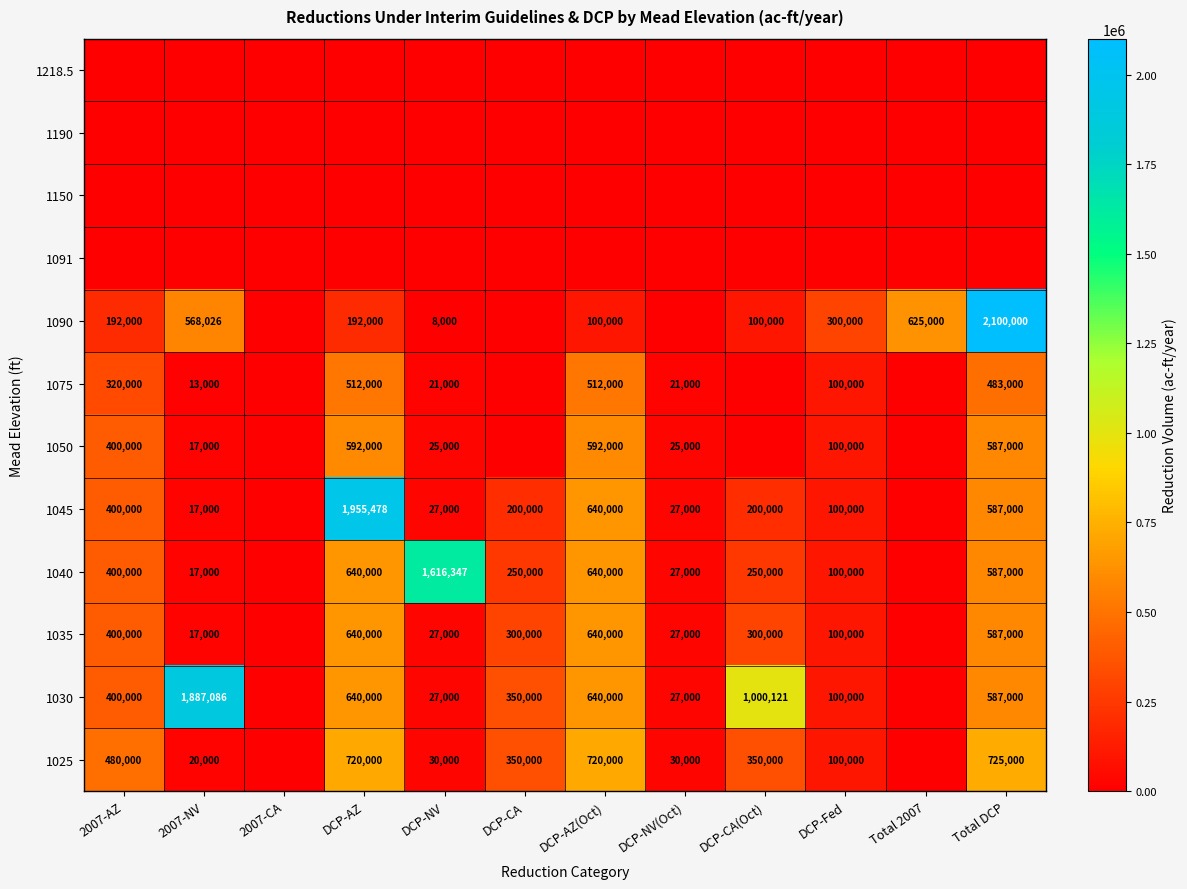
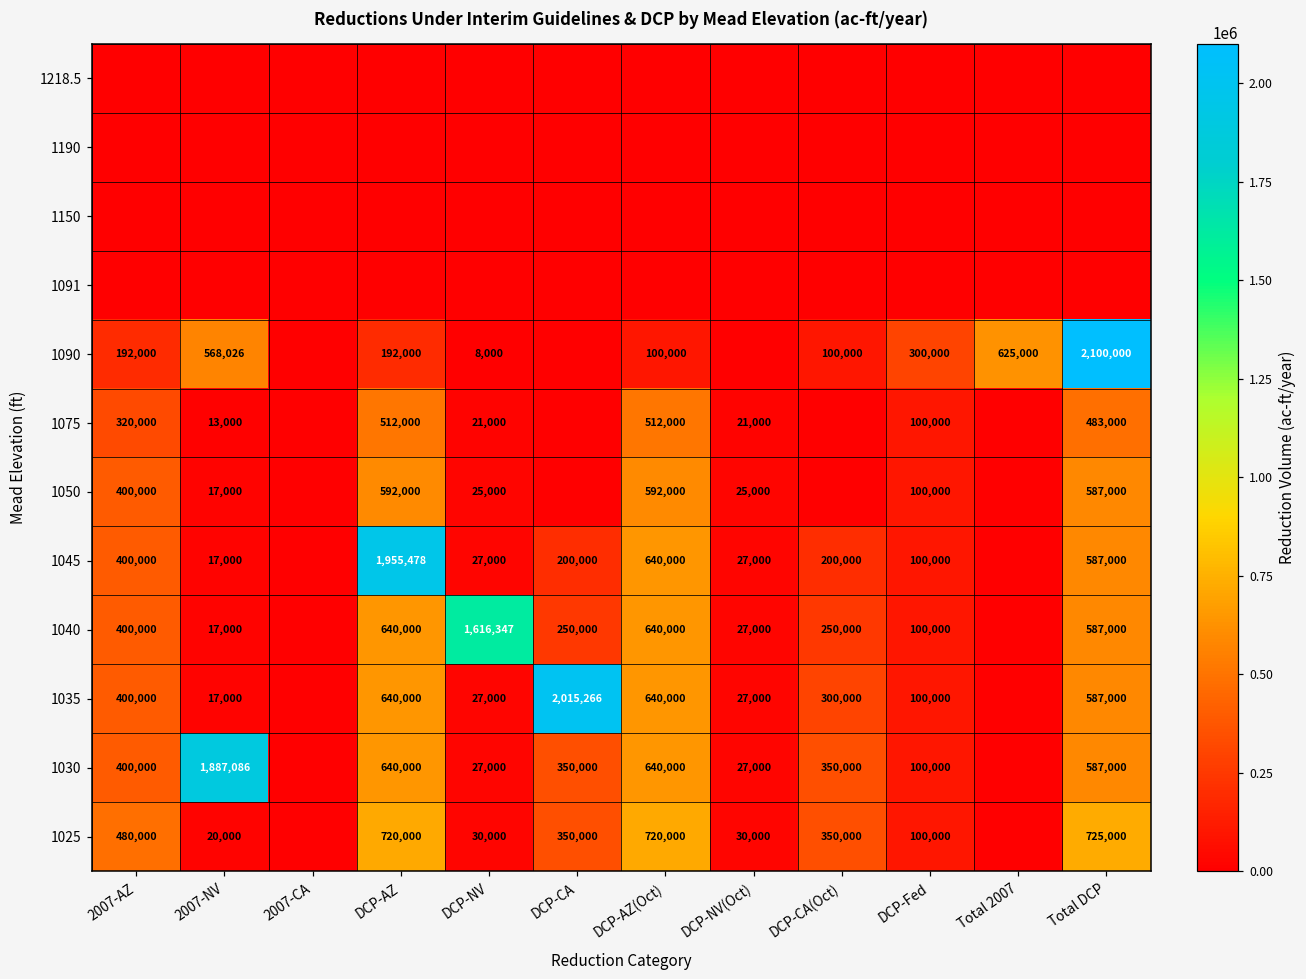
1035, DCP-CA: 300,000 -> 2,015,266
1030, DCP-CA(Oct): 1,000,121 -> 350,000
